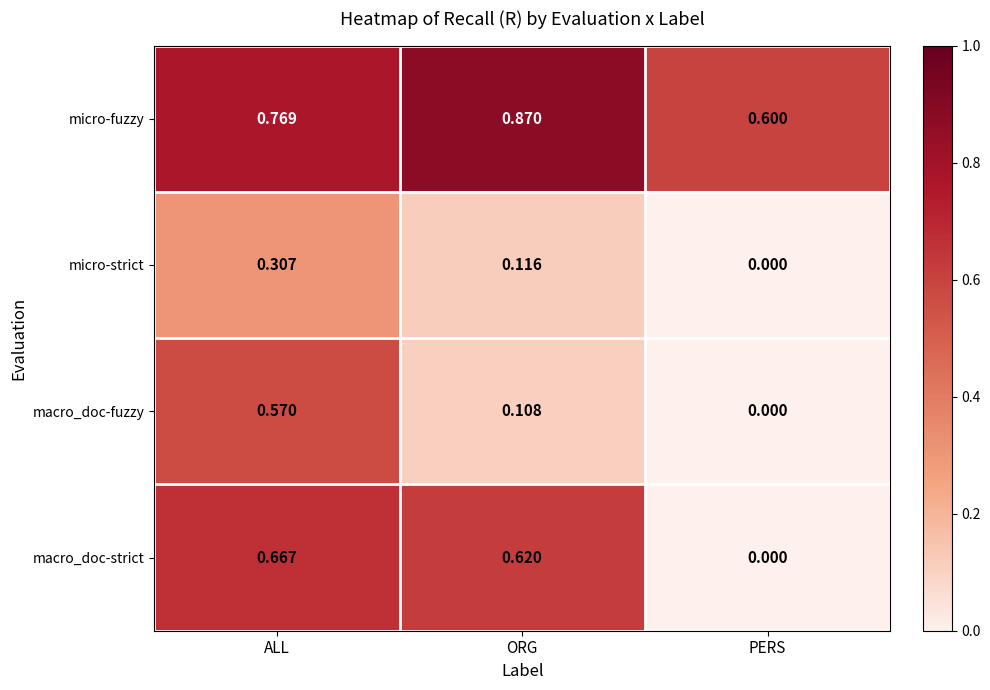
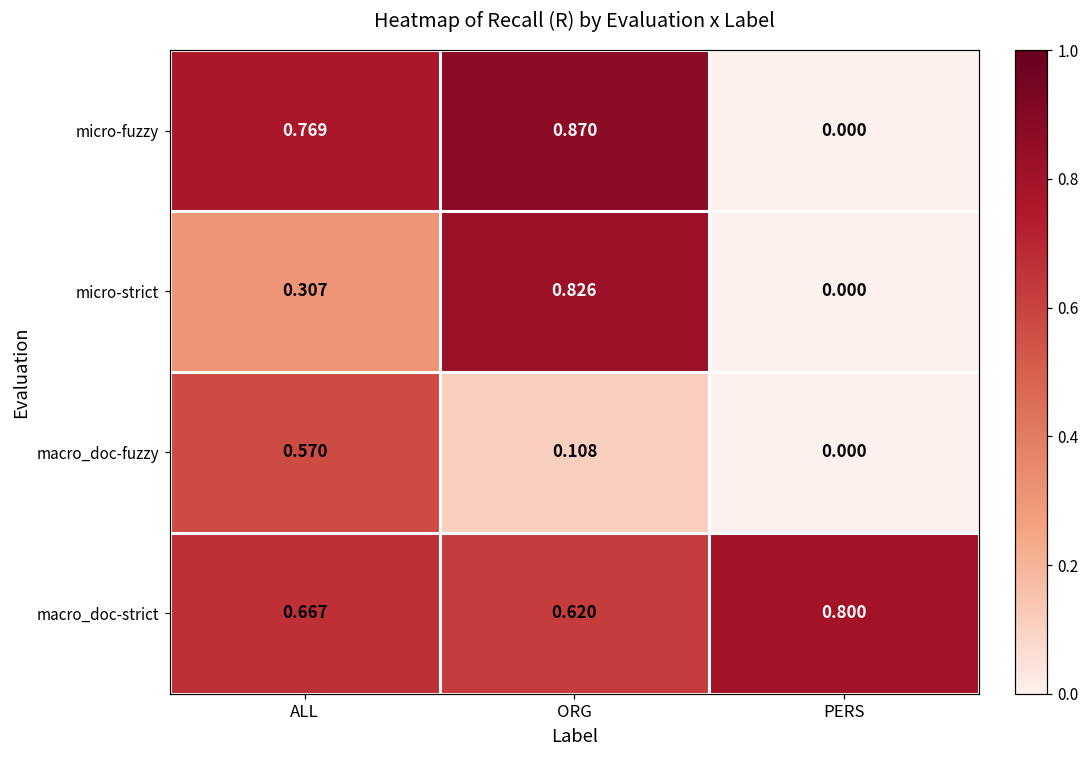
micro-fuzzy, PERS: 0.600 -> 0.000
micro-strict, ORG: 0.116 -> 0.826
macro_doc-strict, PERS: 0.000 -> 0.800
